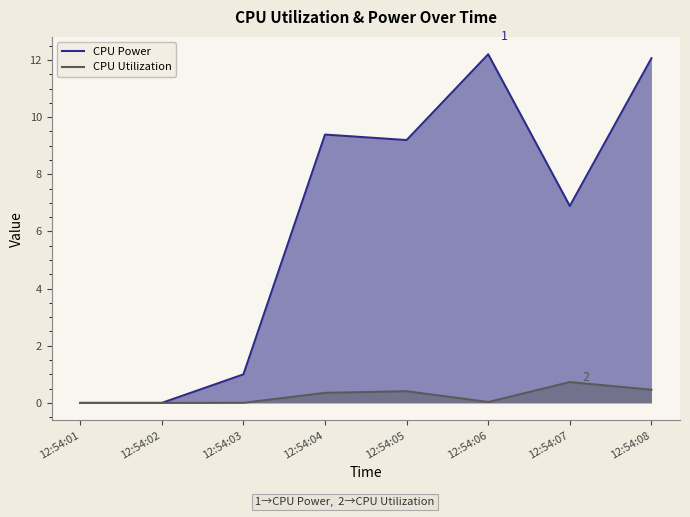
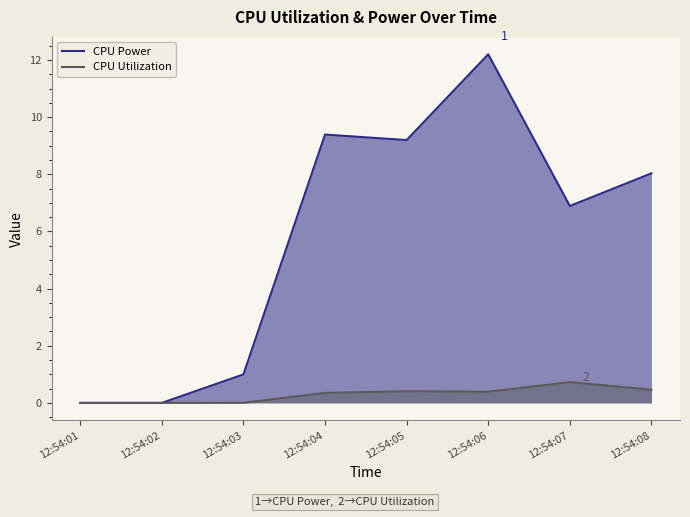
CPU Utilization, 12:54:06: 0.0 -> 0.4
CPU Power, 12:54:08: 12.1 -> 8.0
